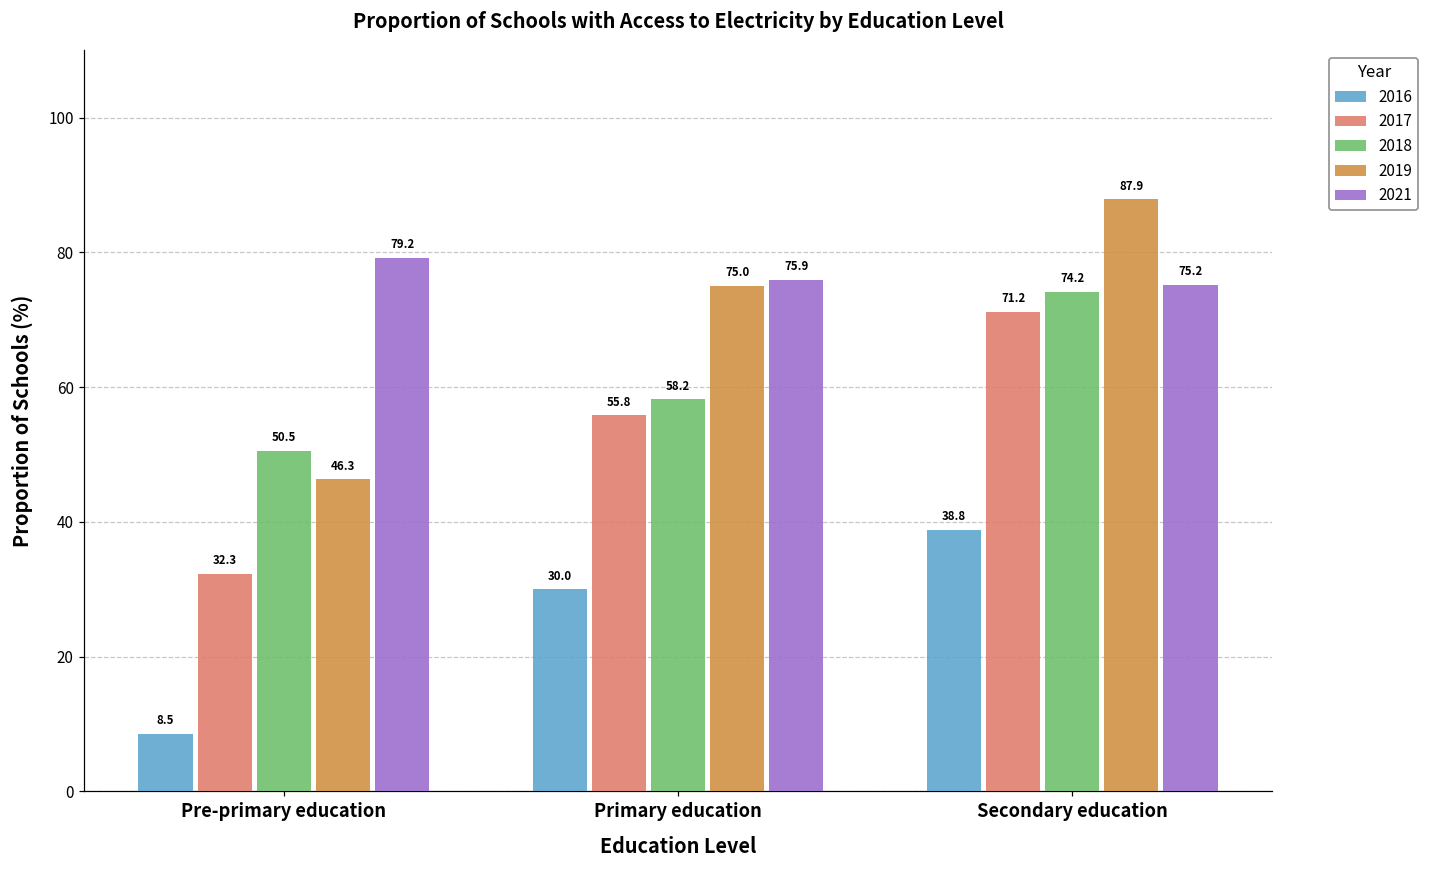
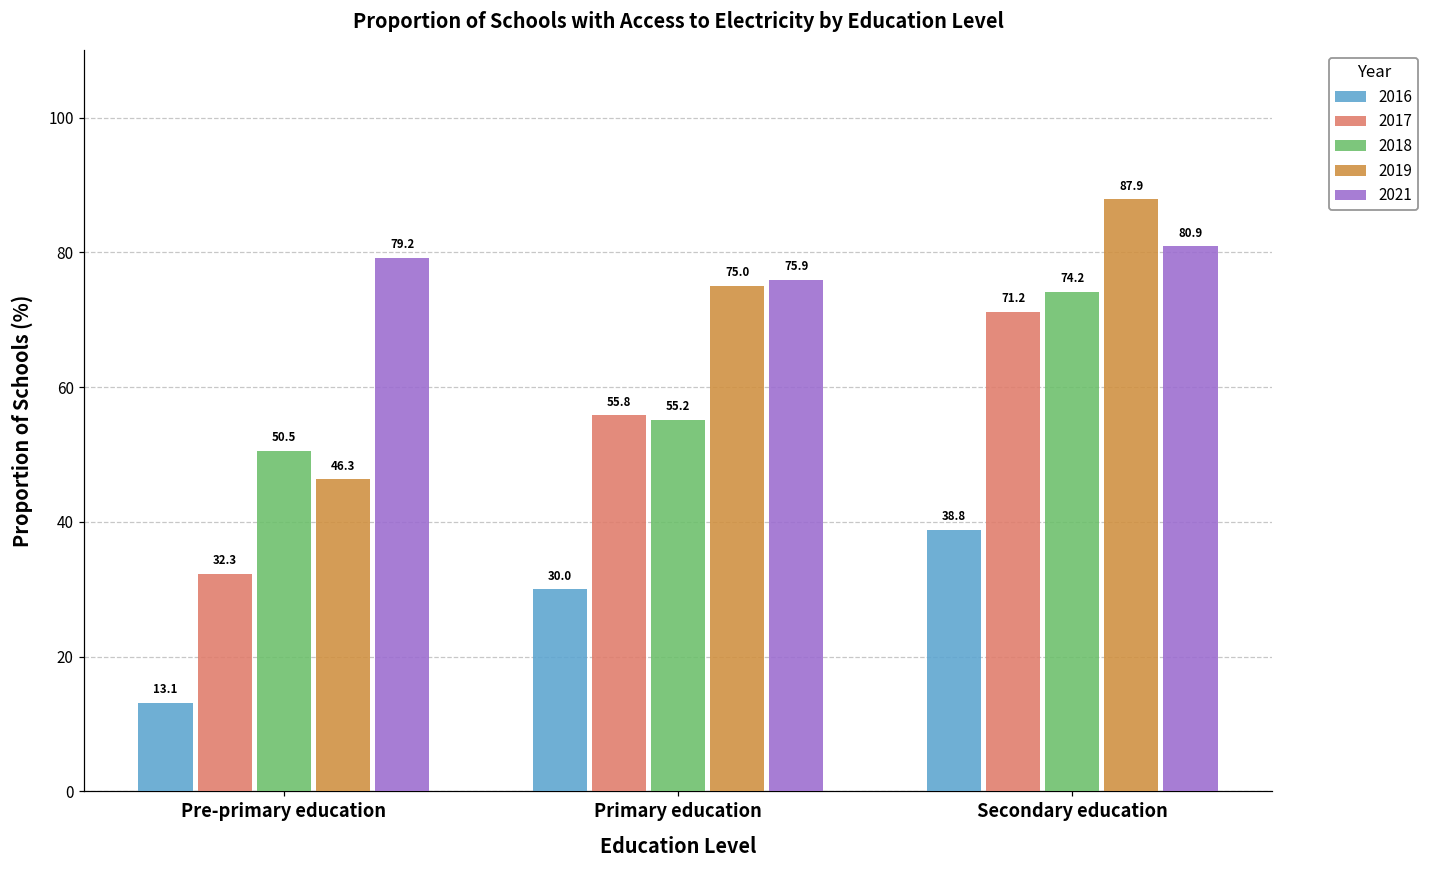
2016, Pre-primary education: 8.5 -> 13.1
2018, Primary education: 58.2 -> 55.2
2021, Secondary education: 75.2 -> 80.9
